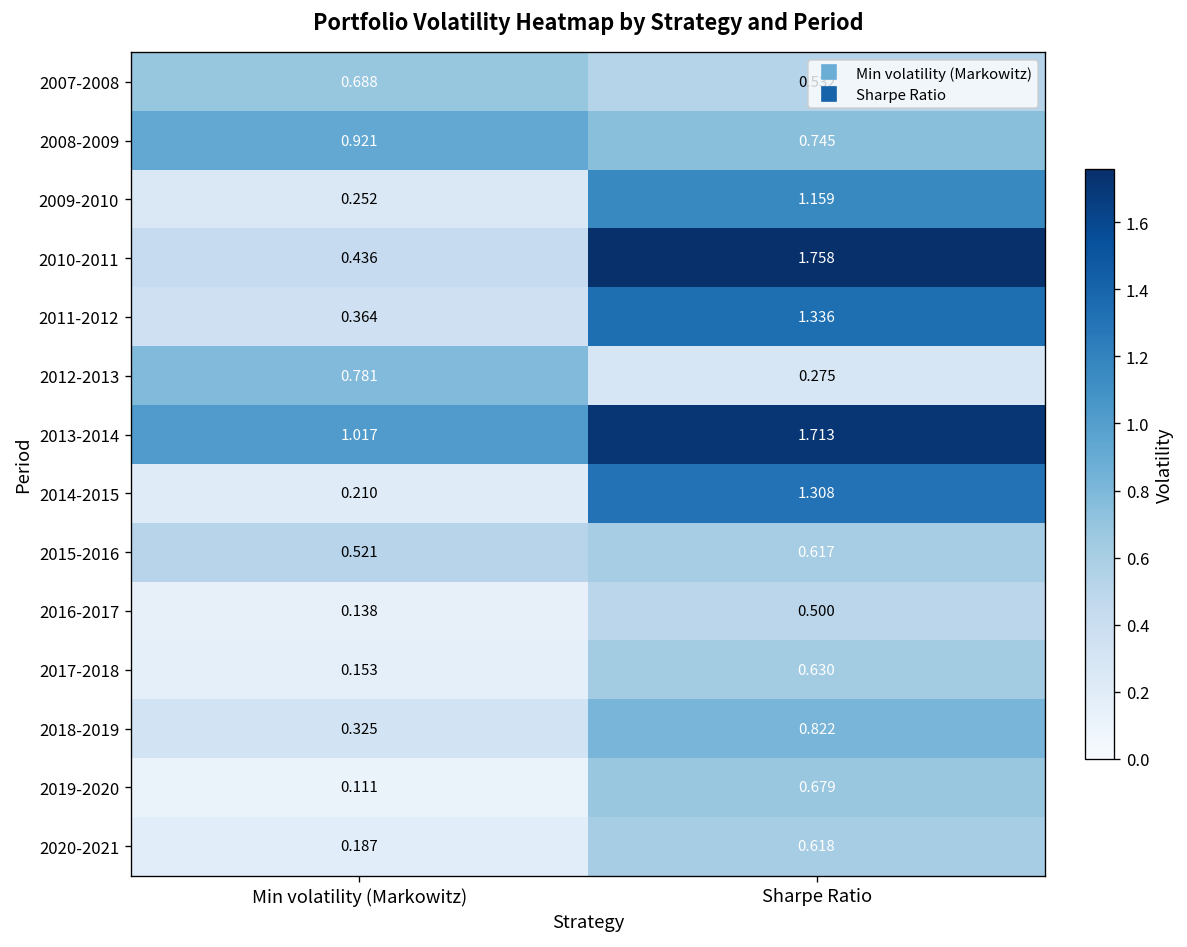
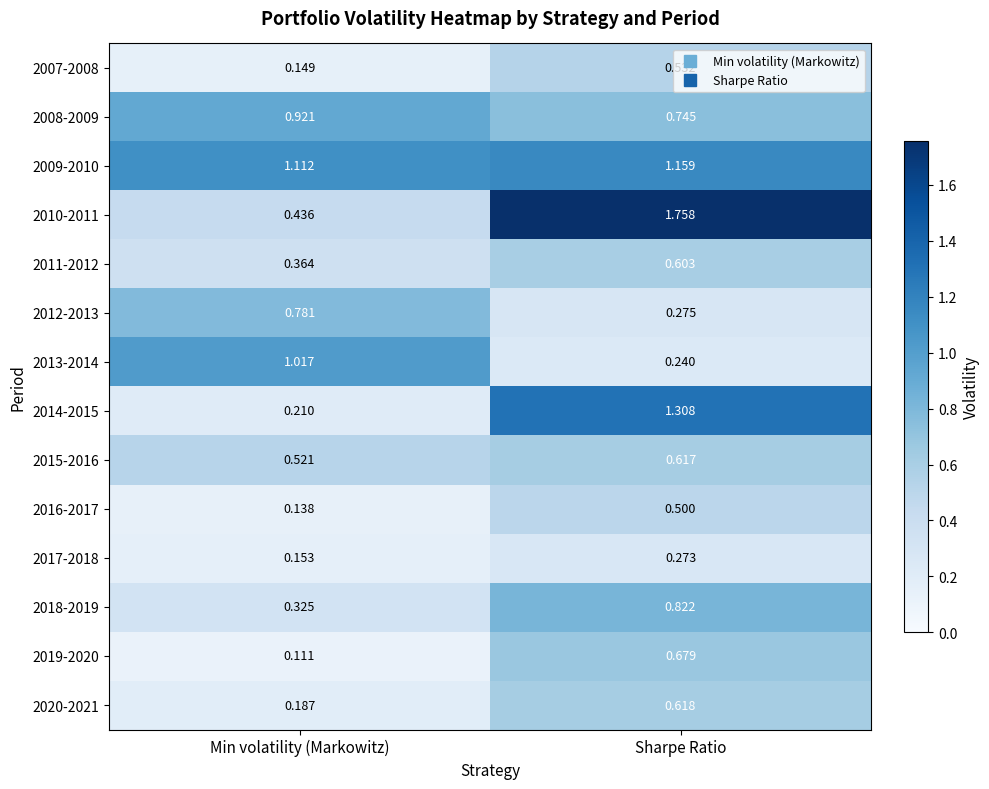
2007-2008, Min volatility (Markowitz): 0.688 -> 0.149
2009-2010, Min volatility (Markowitz): 0.252 -> 1.112
2011-2012, Sharpe Ratio: 1.336 -> 0.603
2013-2014, Sharpe Ratio: 1.713 -> 0.240
2017-2018, Sharpe Ratio: 0.630 -> 0.273
